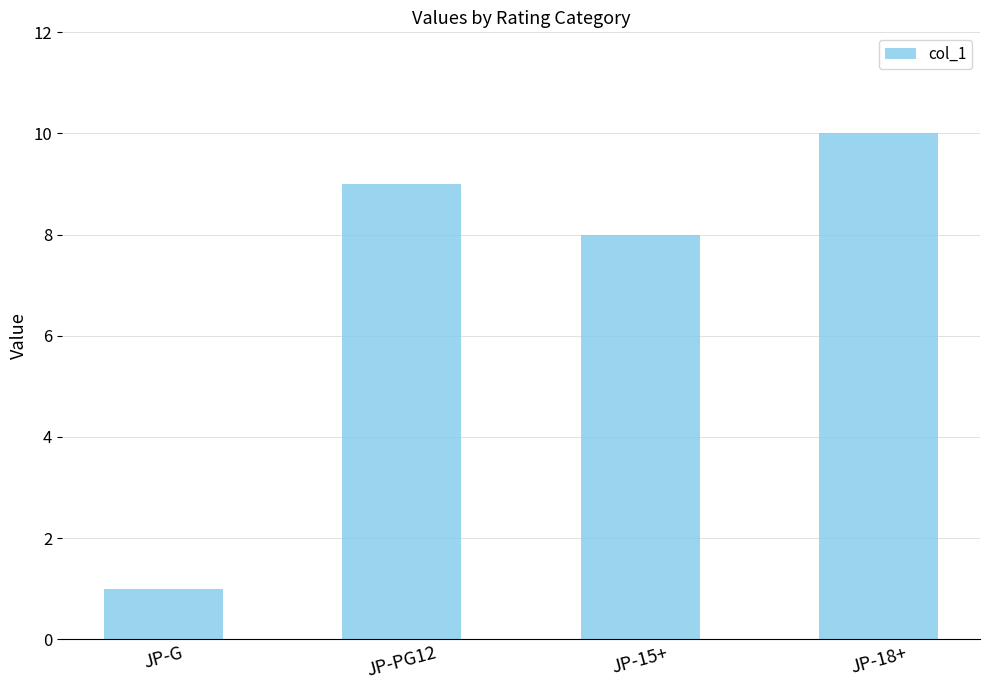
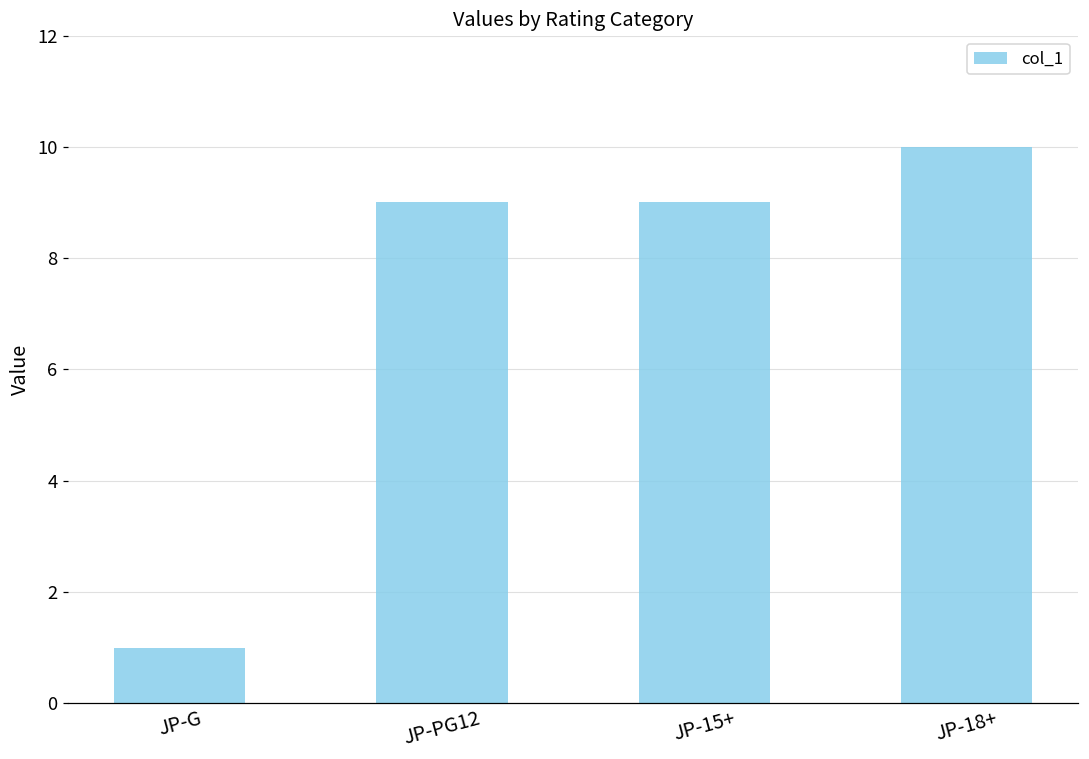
JP-15+: 8 -> 9
